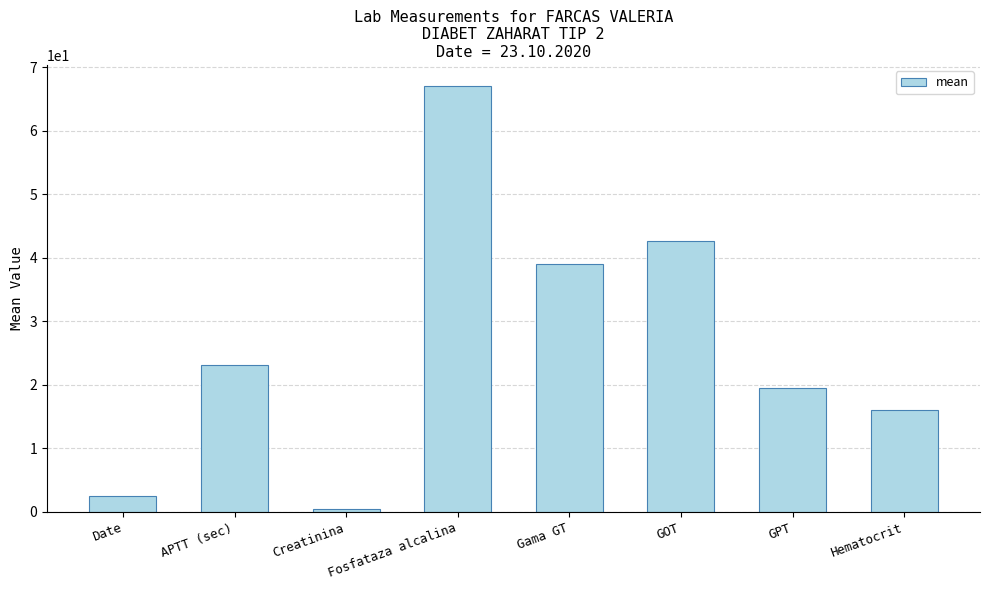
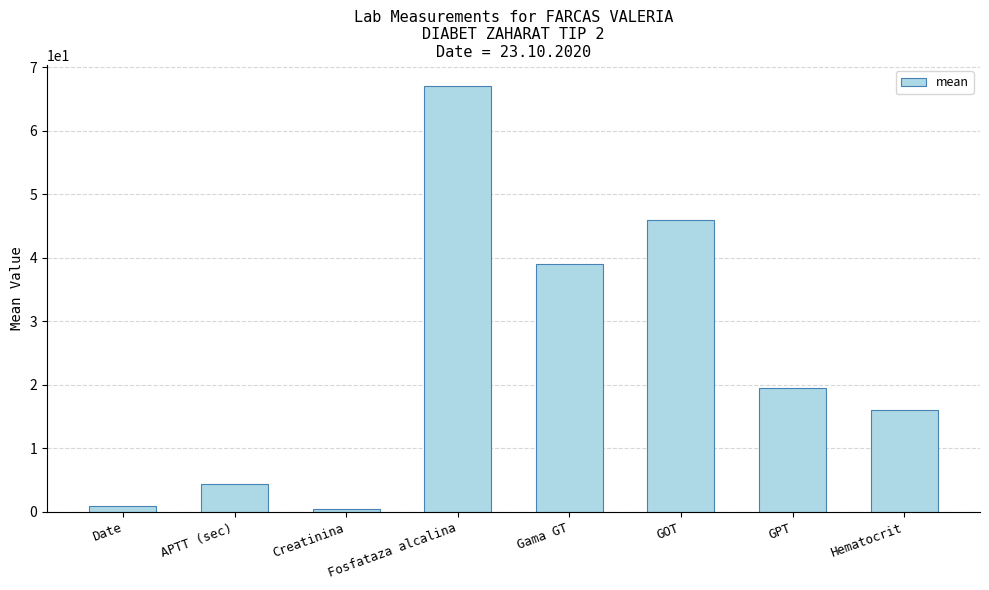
Date: 3 -> 1
APTT (sec): 23 -> 4
GOT: 43 -> 46
